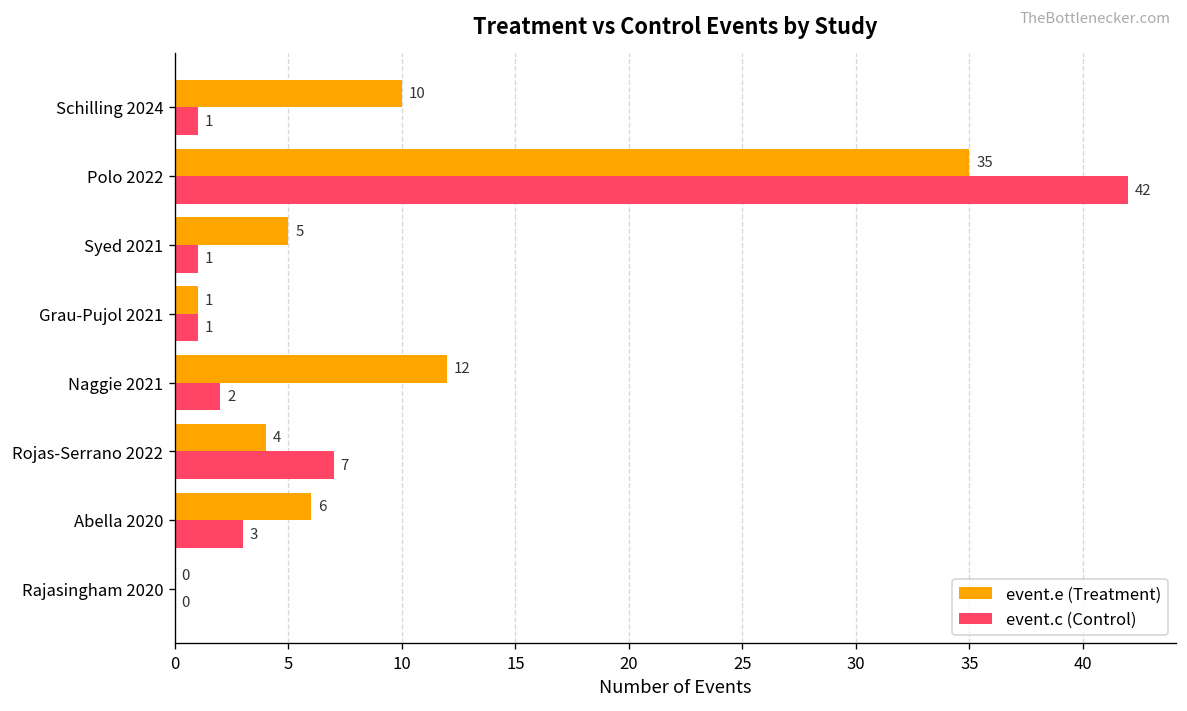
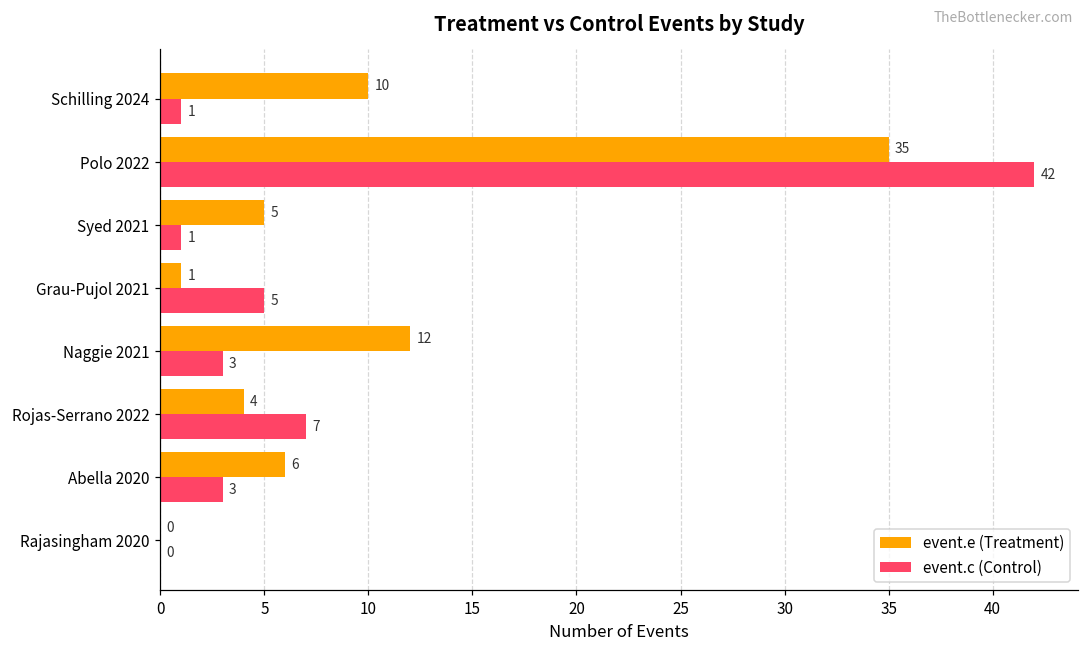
event.c (Control), Grau-Pujol 2021: 1 -> 5
event.c (Control), Naggie 2021: 2 -> 3
